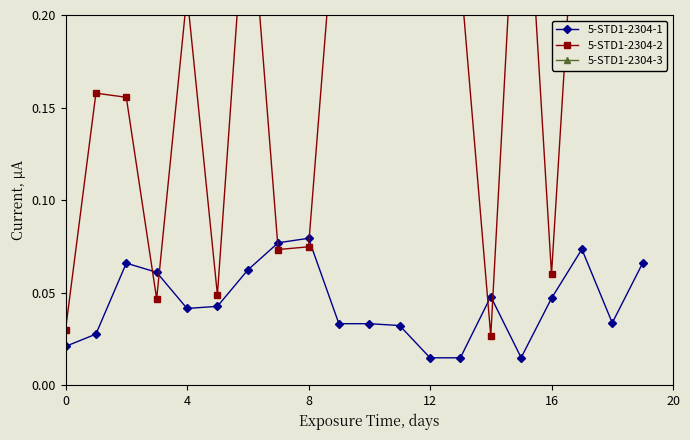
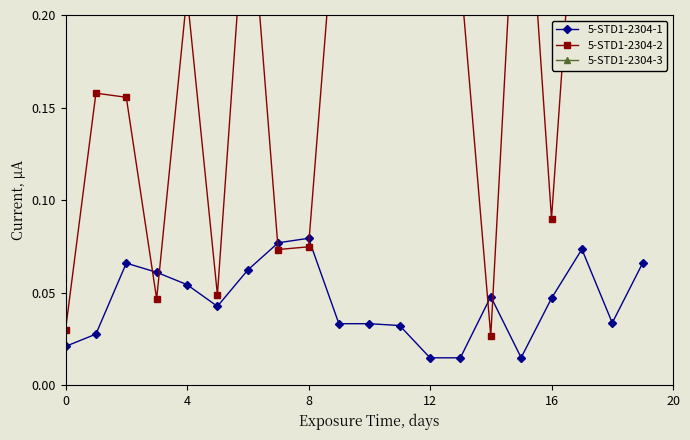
5-STD1-2304-1, 4: 0.042 -> 0.054
5-STD1-2304-2, 16: 0.06 -> 0.09
